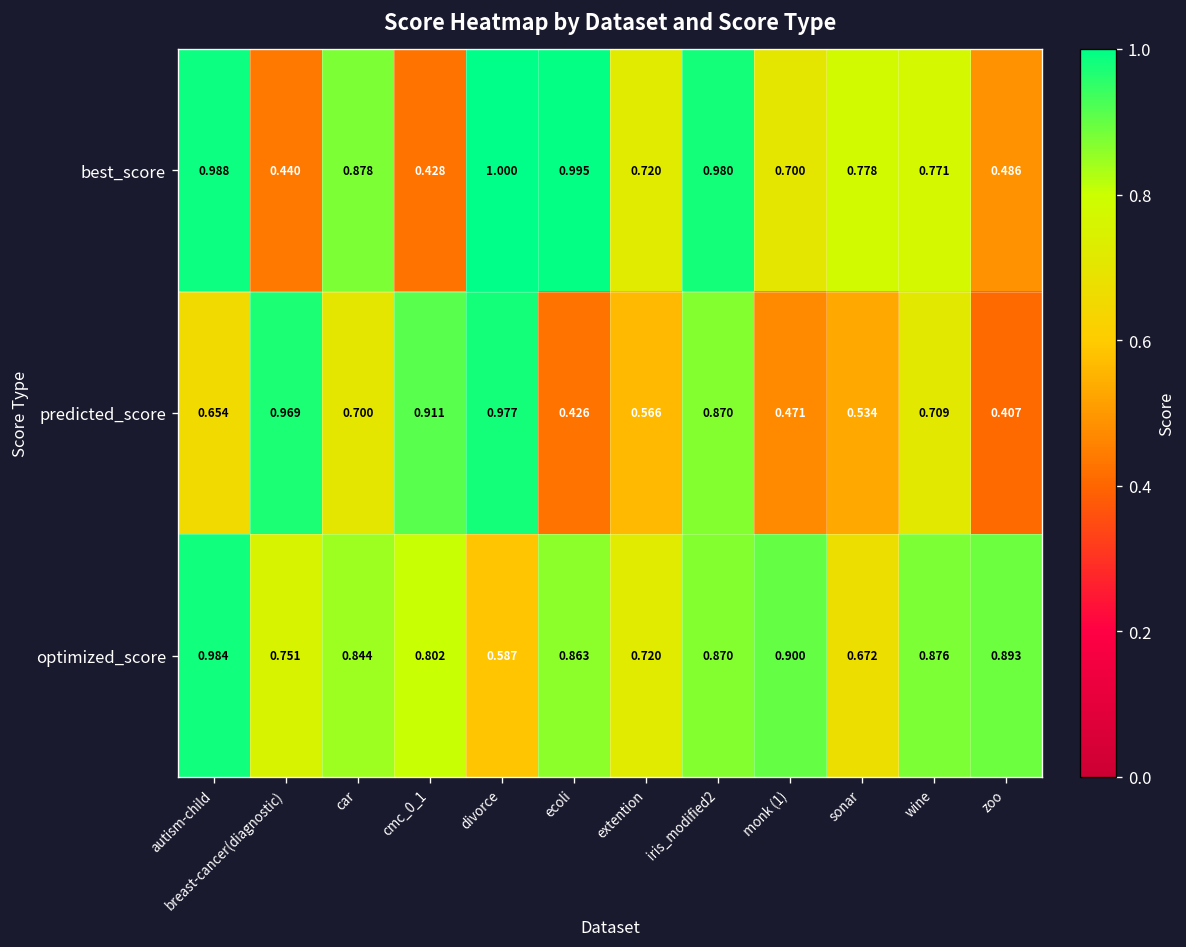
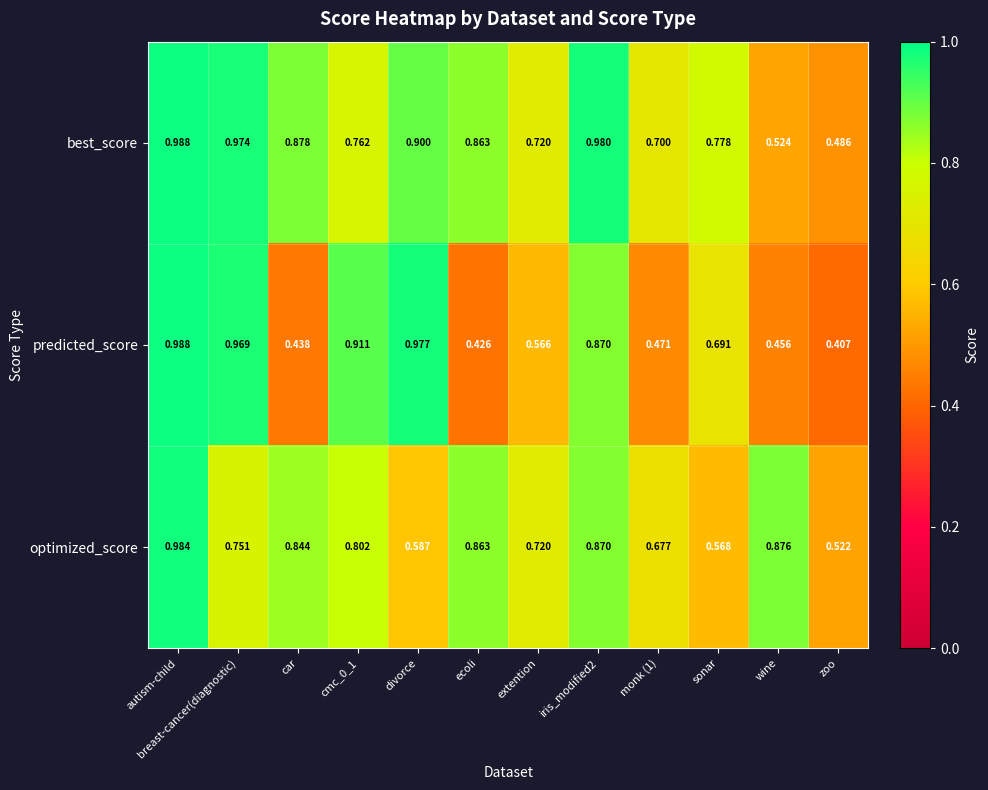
best_score, breast-cancer(diagnostic): 0.440 -> 0.974
best_score, cmc_0_1: 0.428 -> 0.762
best_score, divorce: 1.000 -> 0.900
best_score, ecoli: 0.995 -> 0.863
best_score, wine: 0.771 -> 0.524
predicted_score, autism-child: 0.654 -> 0.988
predicted_score, car: 0.700 -> 0.438
predicted_score, sonar: 0.534 -> 0.691
predicted_score, wine: 0.709 -> 0.456
optimized_score, monk (1): 0.900 -> 0.677
optimized_score, sonar: 0.672 -> 0.568
optimized_score, zoo: 0.893 -> 0.522
